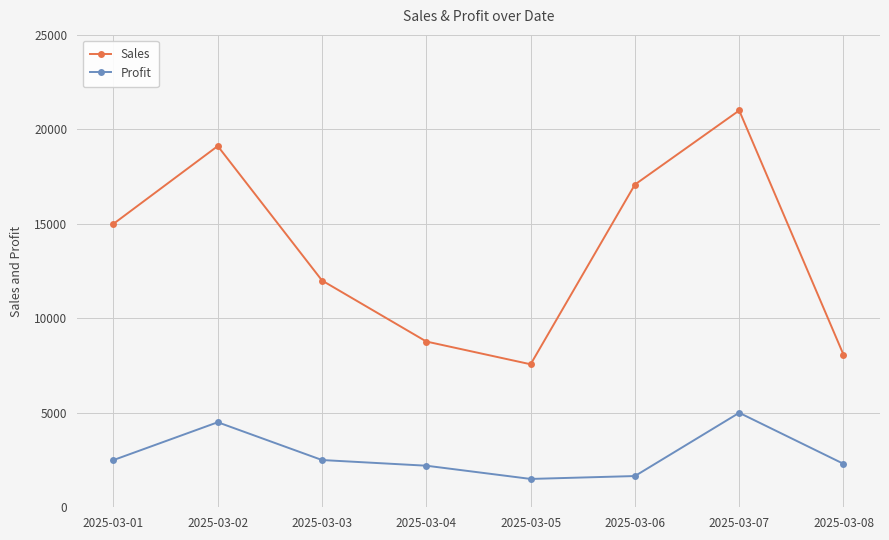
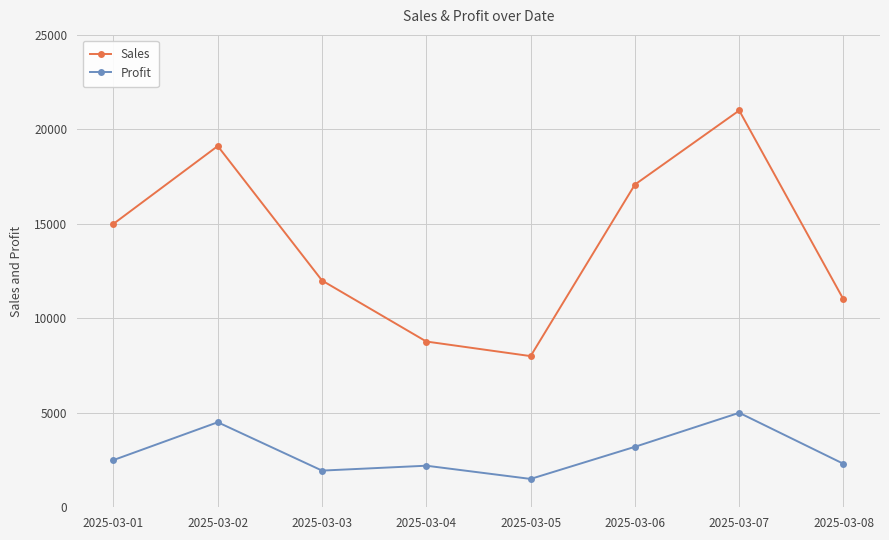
Profit, 2025-03-03: 2500 -> 1900
Sales, 2025-03-05: 7600 -> 8000
Profit, 2025-03-06: 1700 -> 3200
Sales, 2025-03-08: 8100 -> 11000
